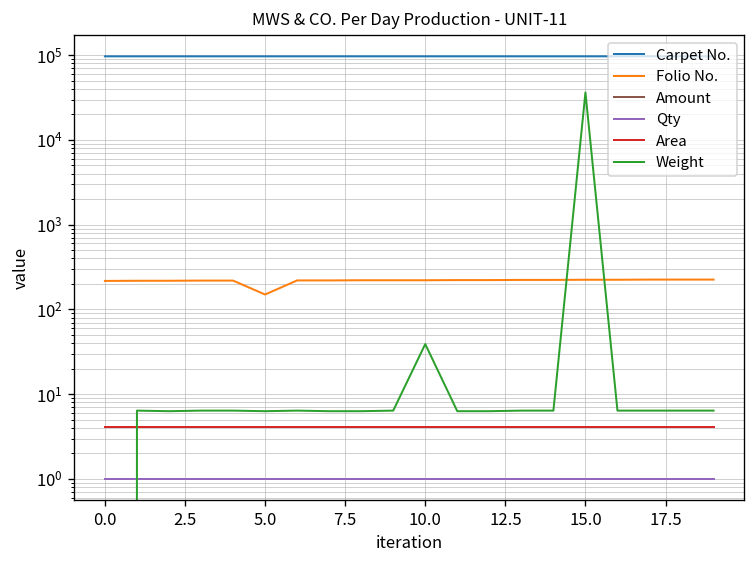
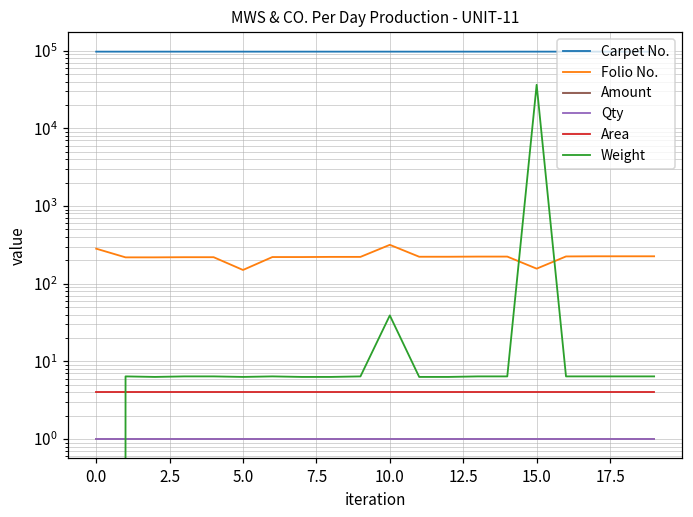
Folio No., 0.0: 220 -> 280
Folio No., 10.0: 220 -> 300
Folio No., 15.0: 220 -> 160
